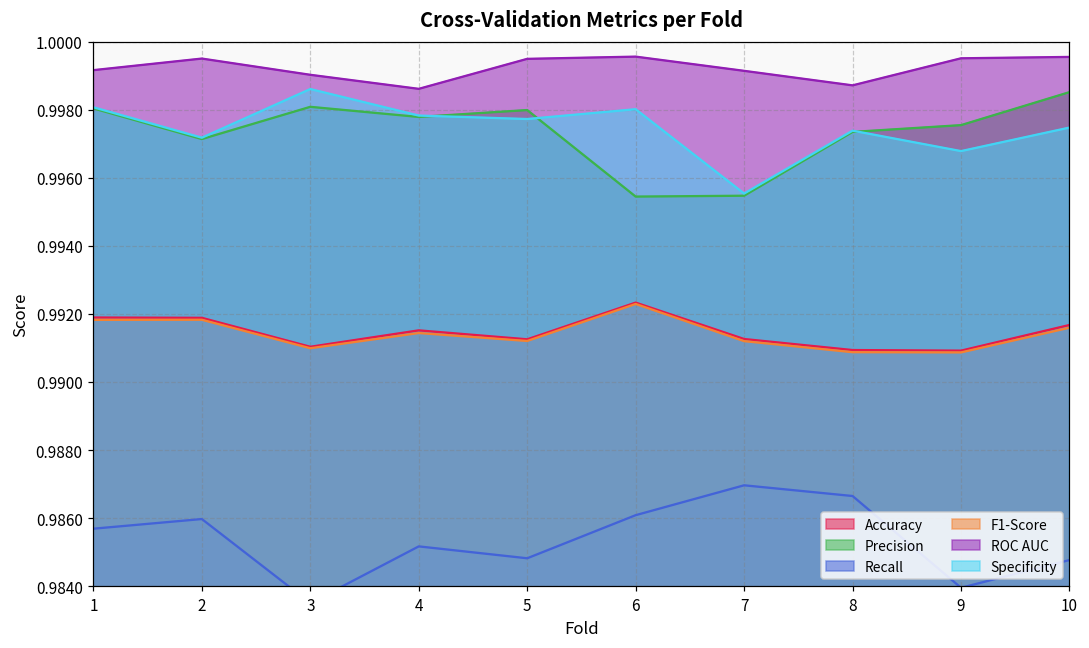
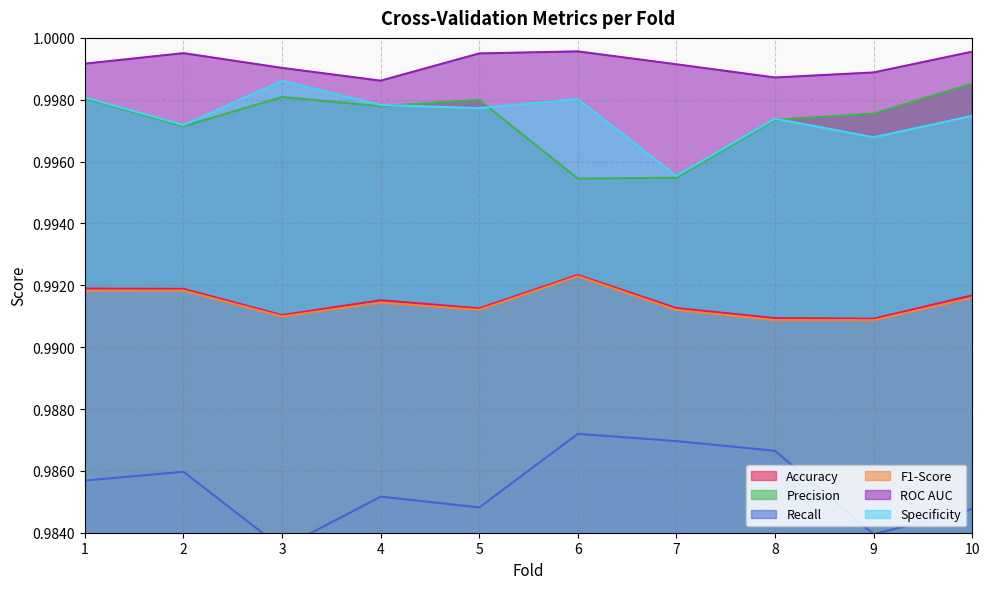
Recall, 6: 0.9861 -> 0.9872
ROC AUC, 9: 0.9995 -> 0.9989
